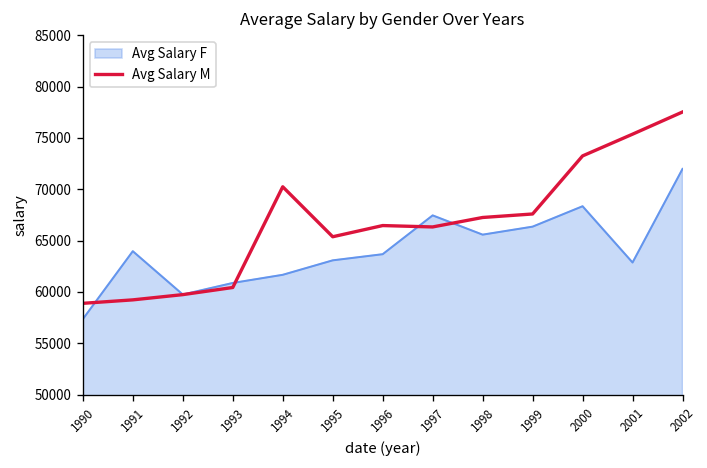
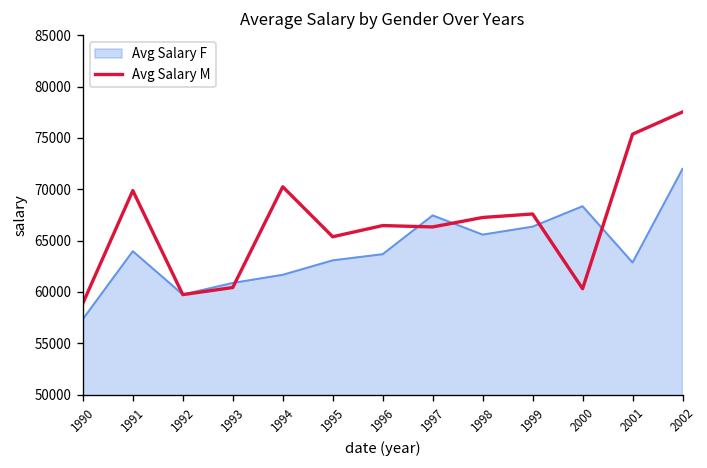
Avg Salary M, 1991: 59000 -> 70000
Avg Salary M, 2000: 73000 -> 60000
